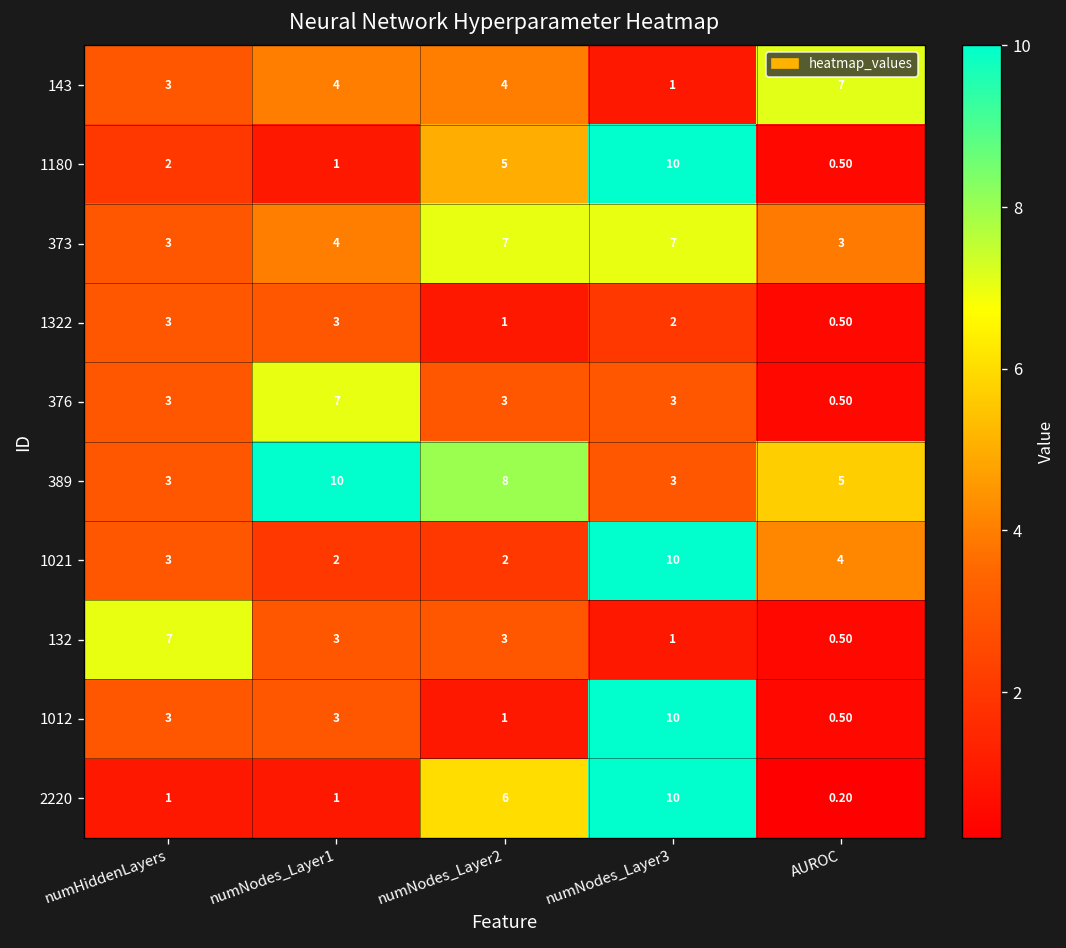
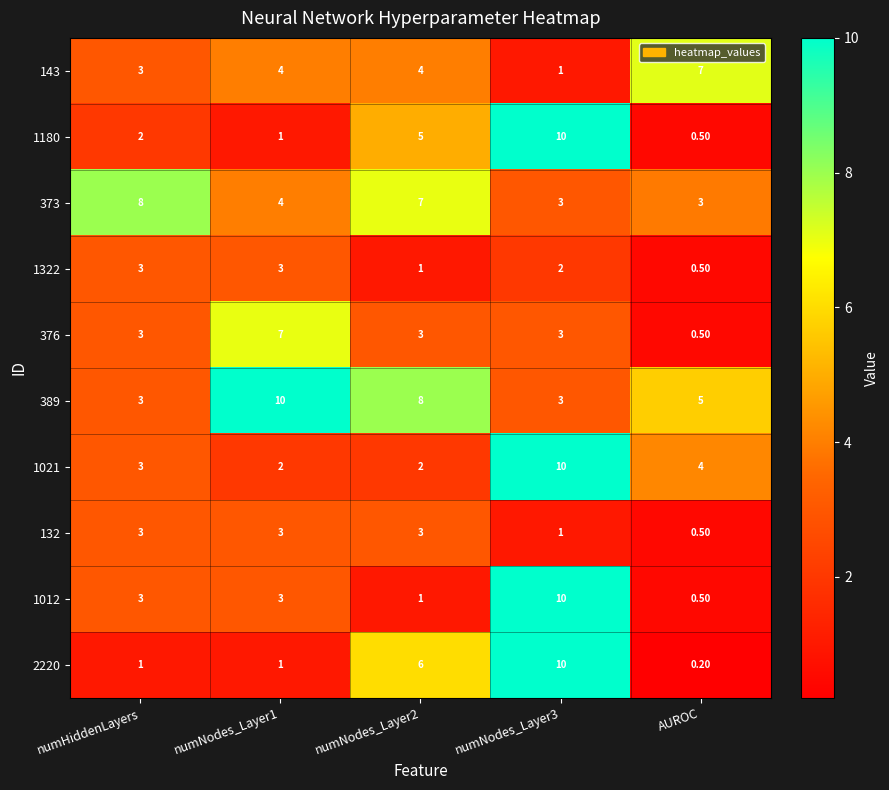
373, numHiddenLayers: 3 -> 8
373, numNodes_Layer3: 7 -> 3
132, numHiddenLayers: 7 -> 3
